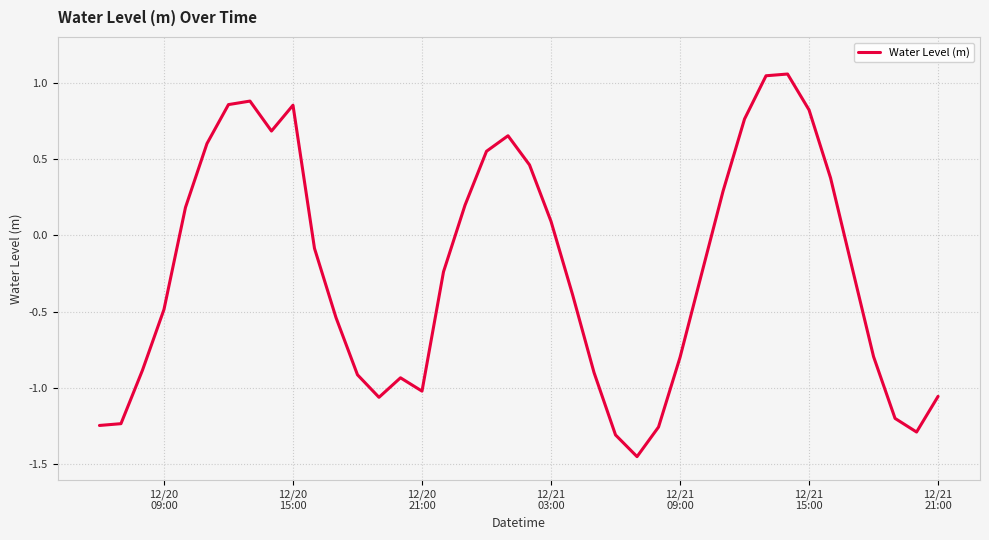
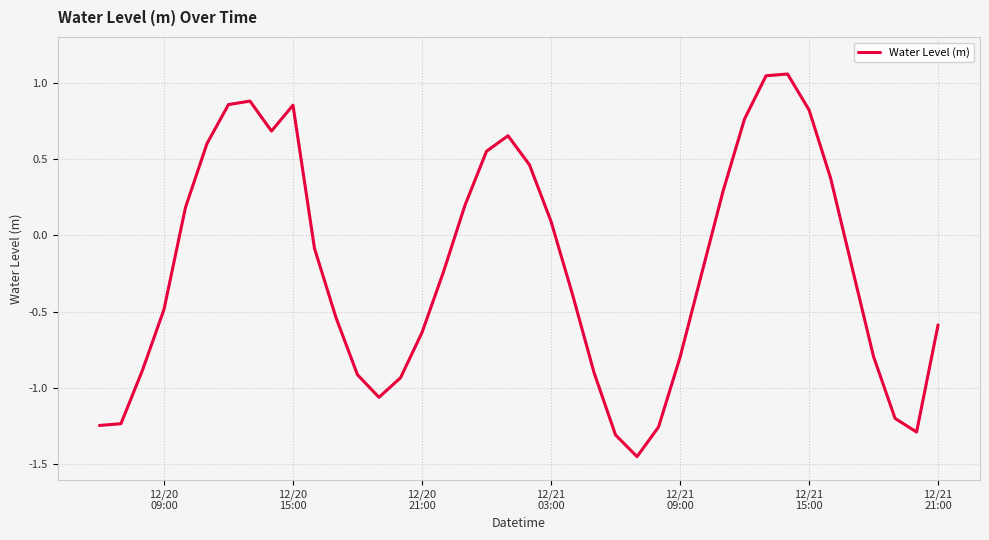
12/20 21:00: -1.02 -> -0.64
12/21 21:00: -1.05 -> -0.59
